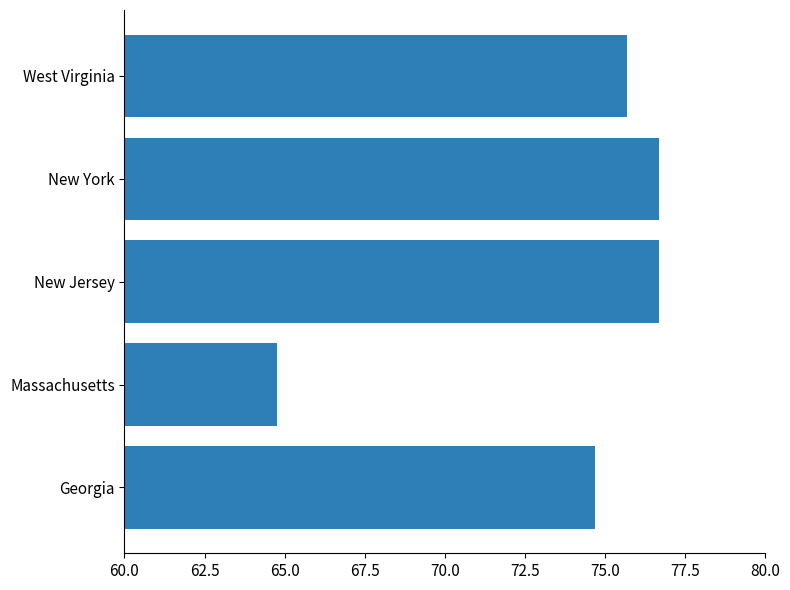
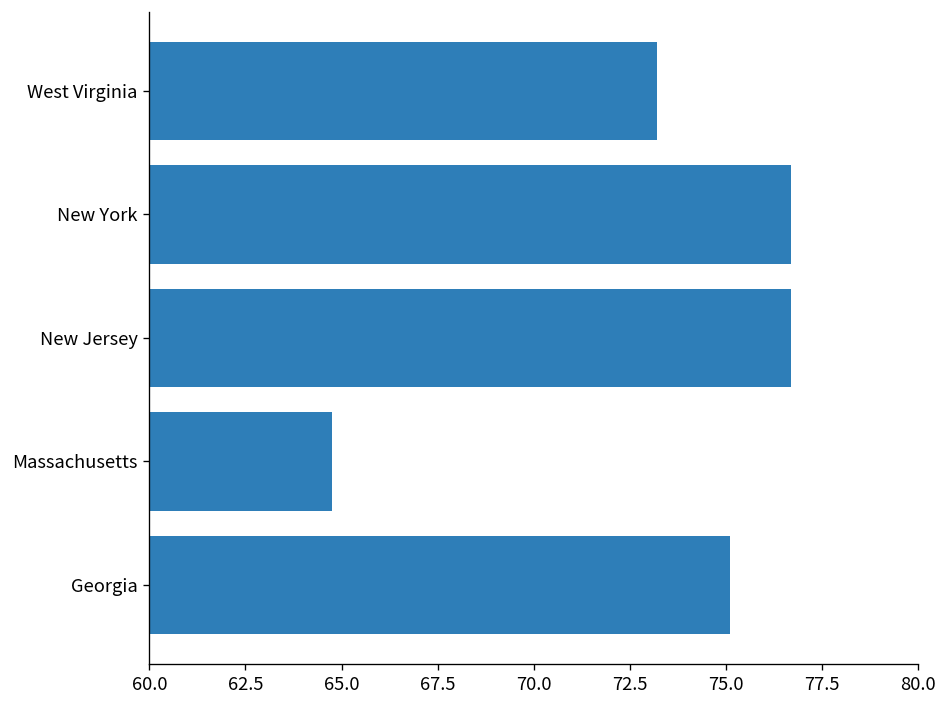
West Virginia: 75.7 -> 73.2
Georgia: 74.7 -> 75.1
